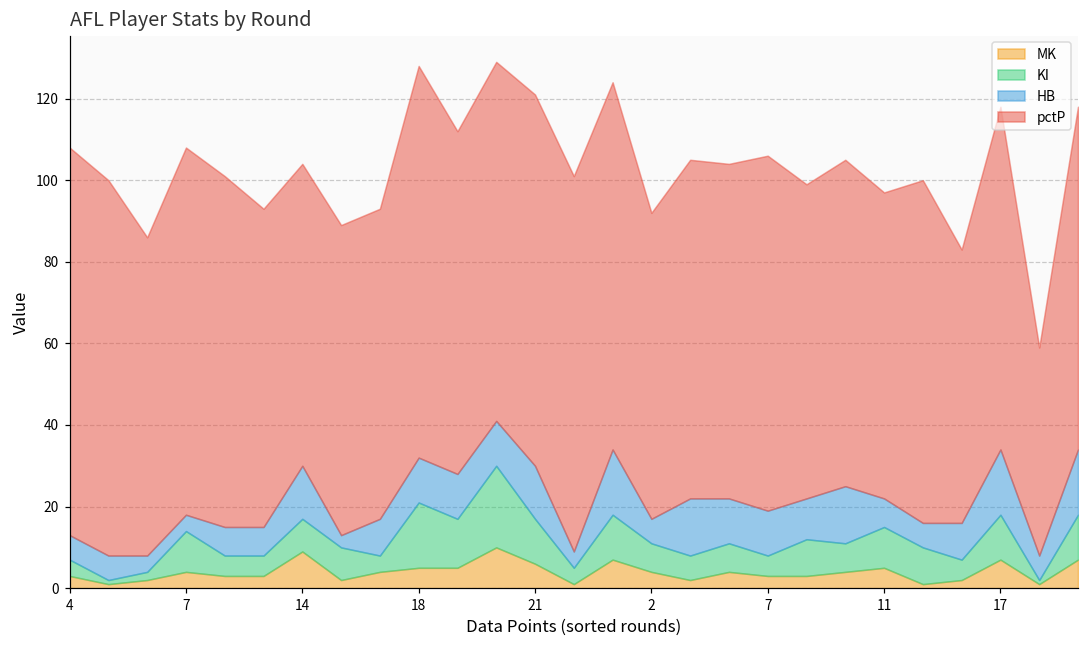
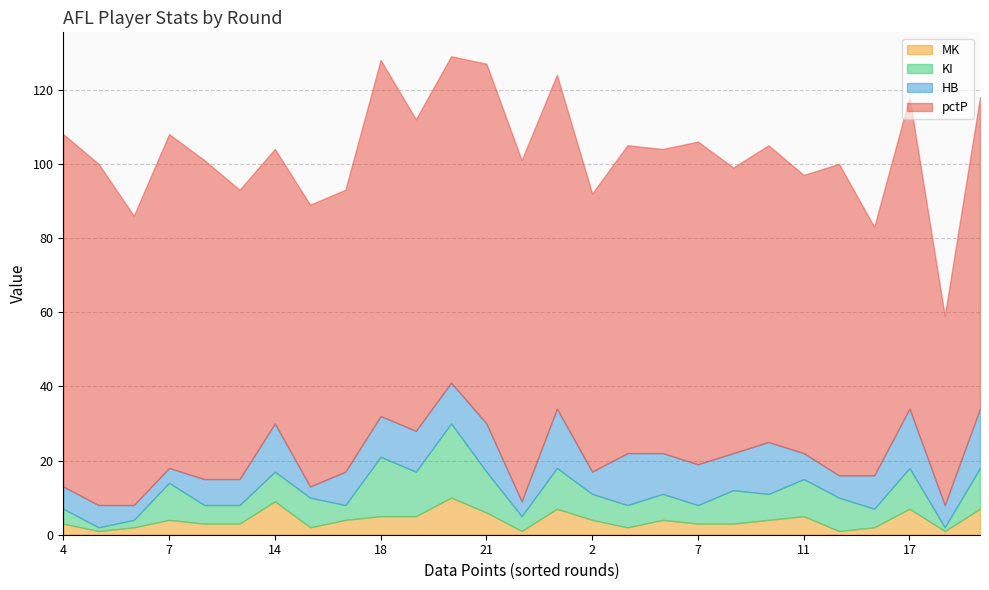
pctP, 21: 91 -> 97
